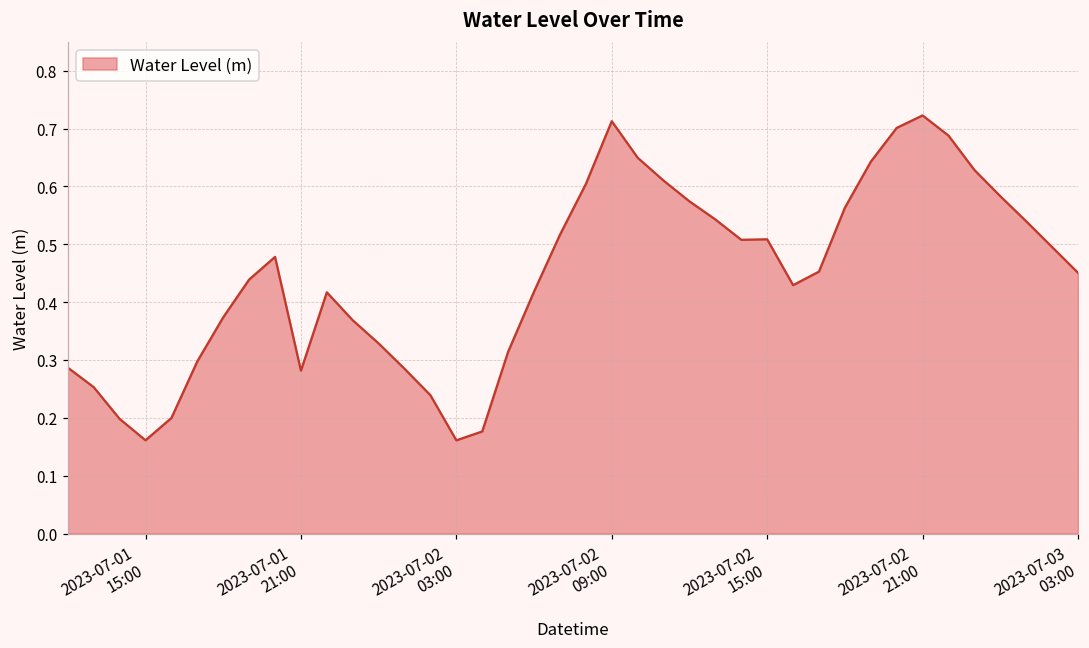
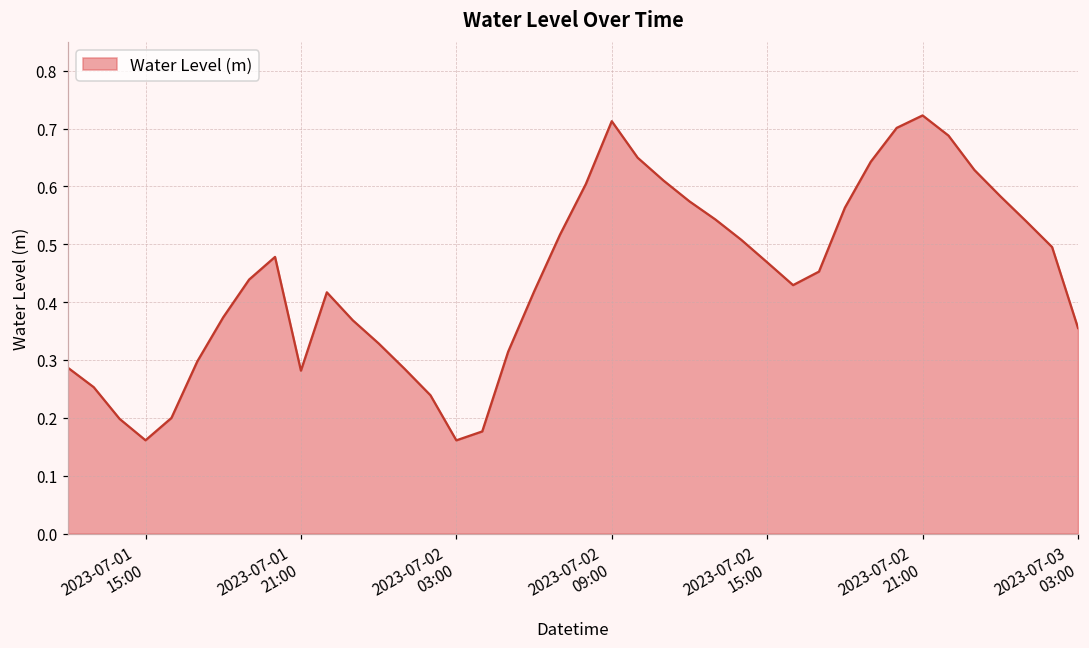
2023-07-02 15:00: 0.51 -> 0.47
2023-07-03 03:00: 0.45 -> 0.36
